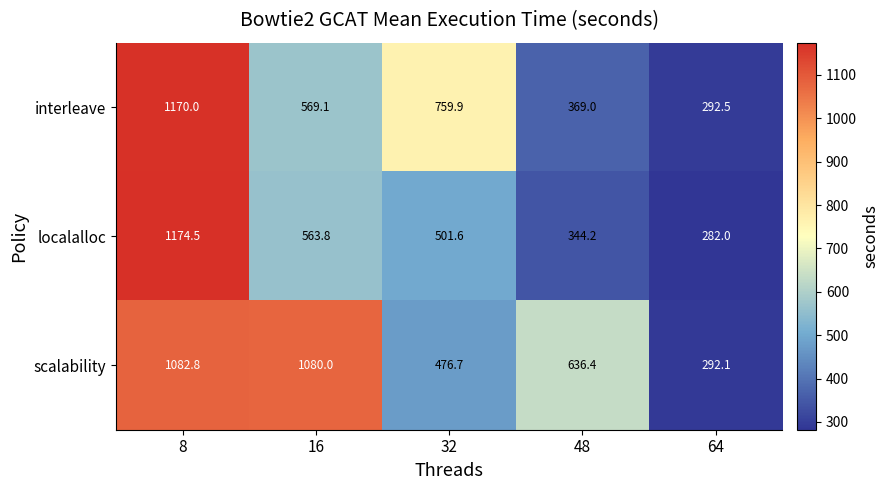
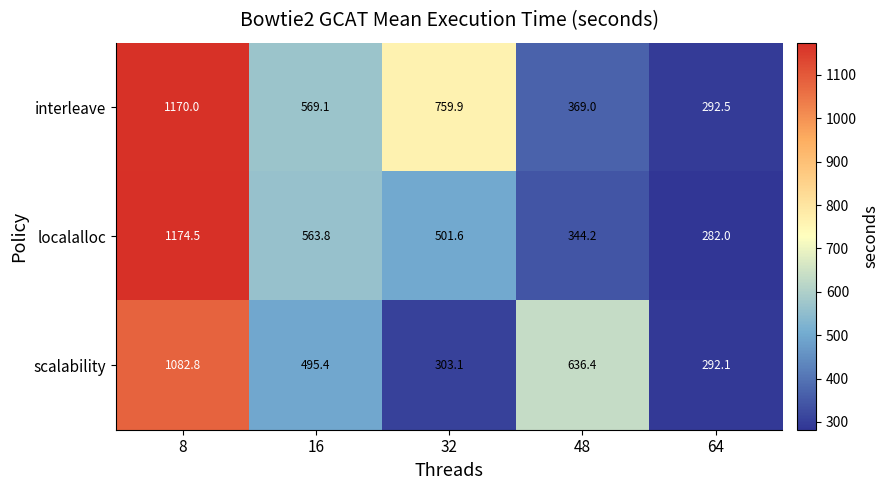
scalability, 16: 1080.0 -> 495.4
scalability, 32: 476.7 -> 303.1
